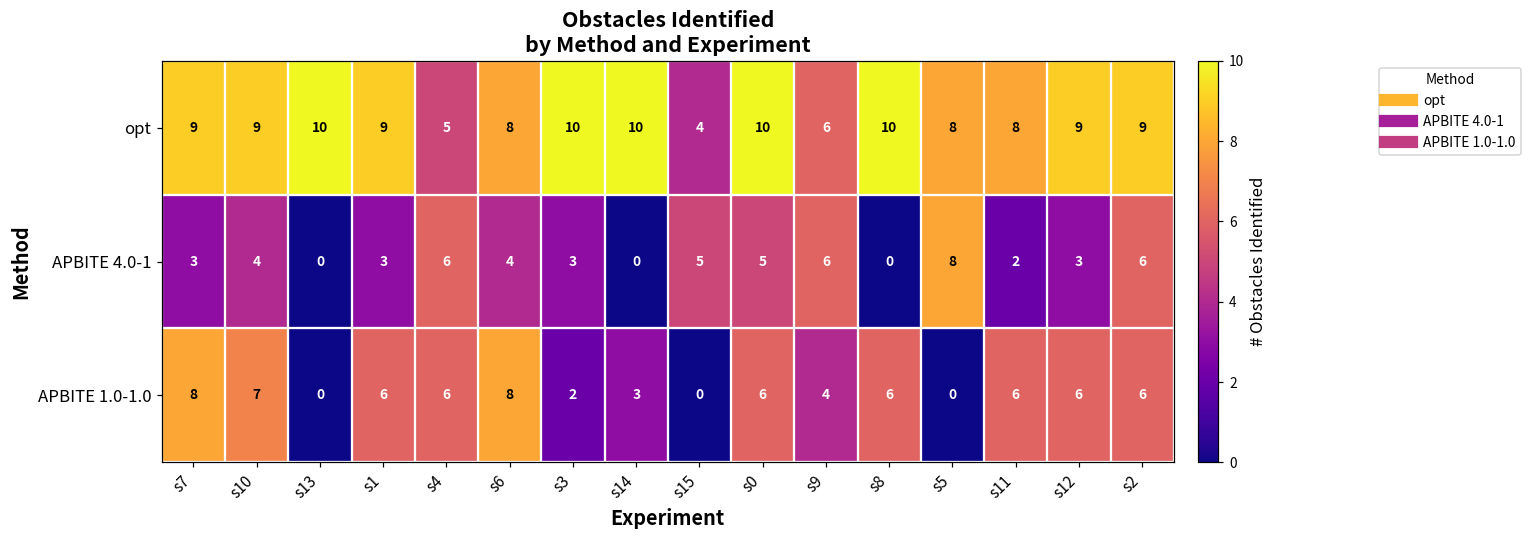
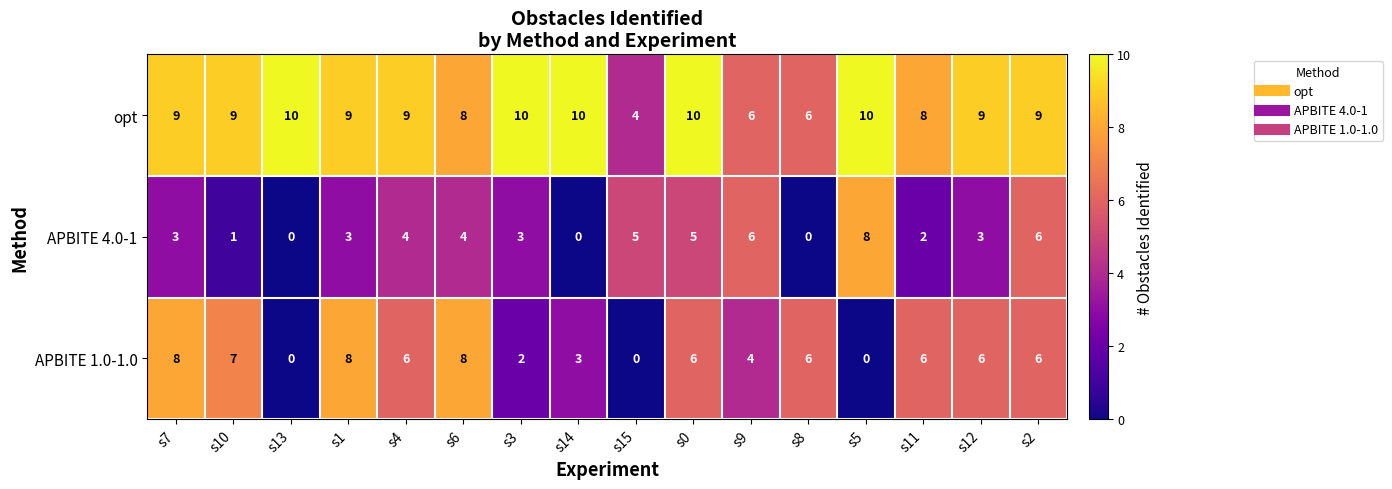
opt, s4: 5 -> 9
opt, s8: 10 -> 6
opt, s5: 8 -> 10
APBITE 4.0-1, s10: 4 -> 1
APBITE 4.0-1, s4: 6 -> 4
APBITE 1.0-1.0, s1: 6 -> 8
